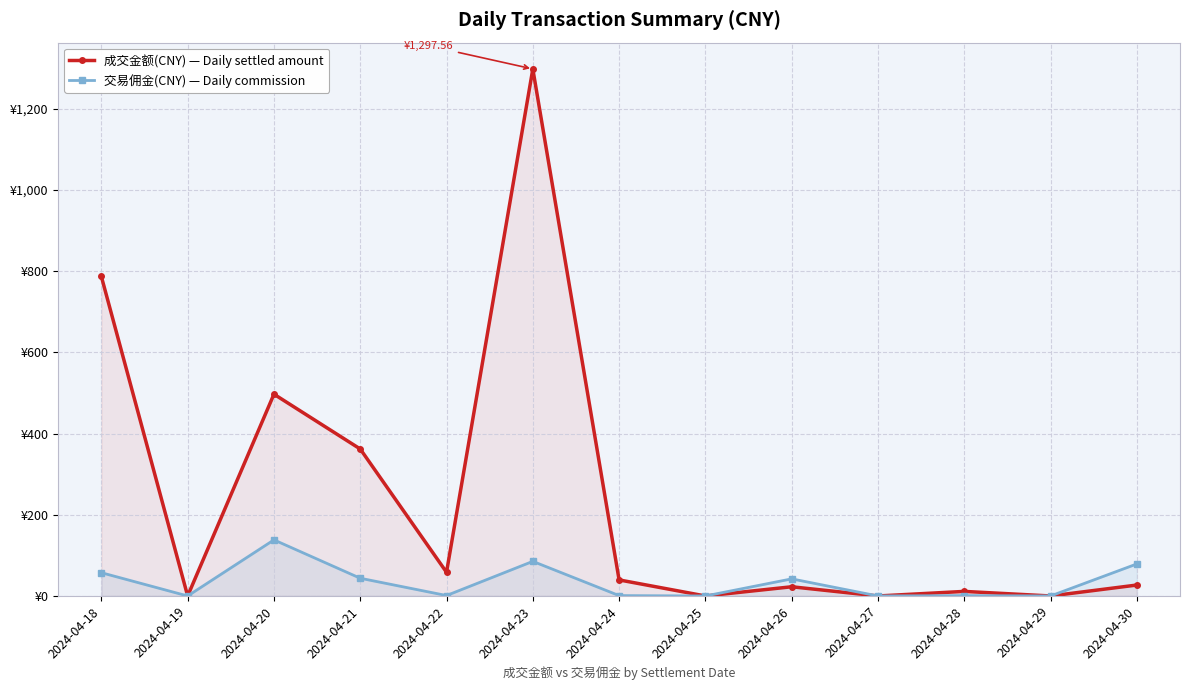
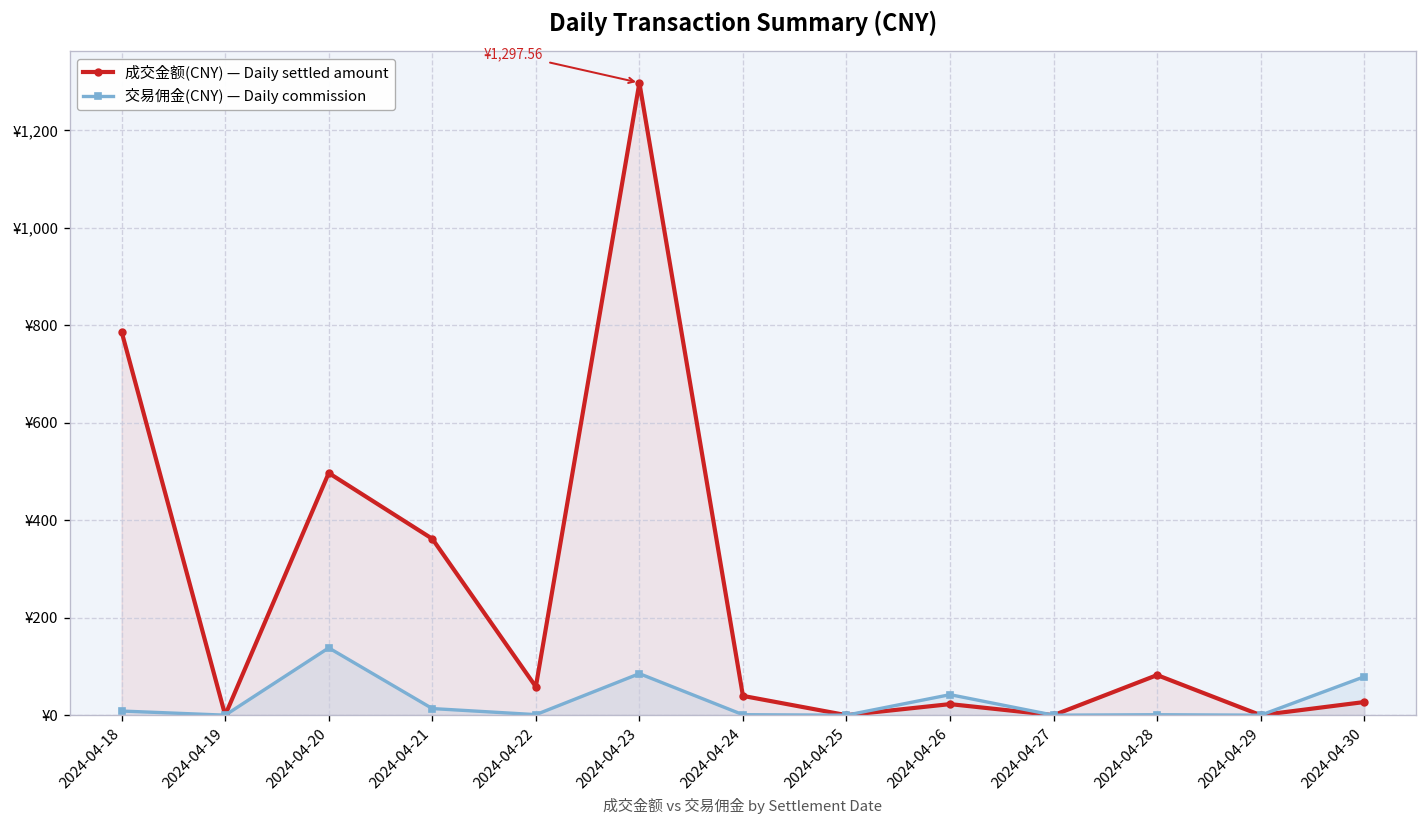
交易佣金(CNY) — Daily commission, 2024-04-18: ¥60 -> ¥10
交易佣金(CNY) — Daily commission, 2024-04-21: ¥40 -> ¥10
成交金额(CNY) — Daily settled amount, 2024-04-28: ¥10 -> ¥80
